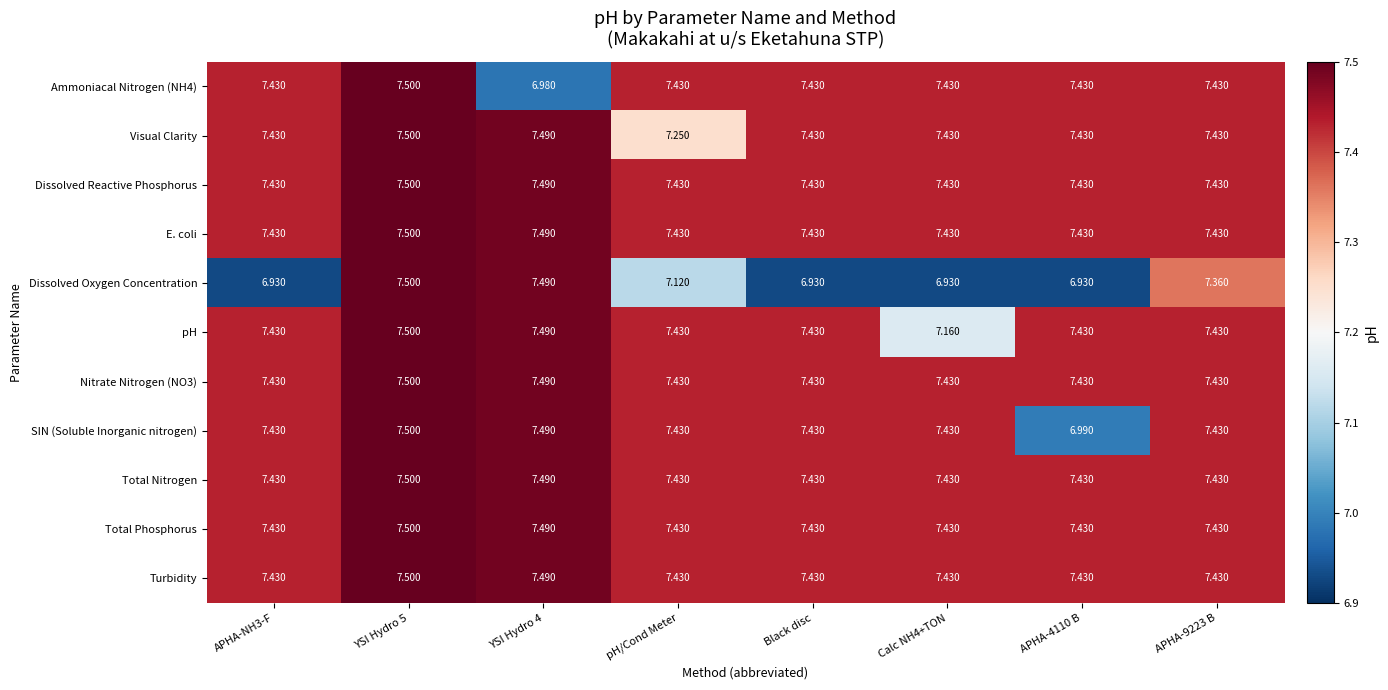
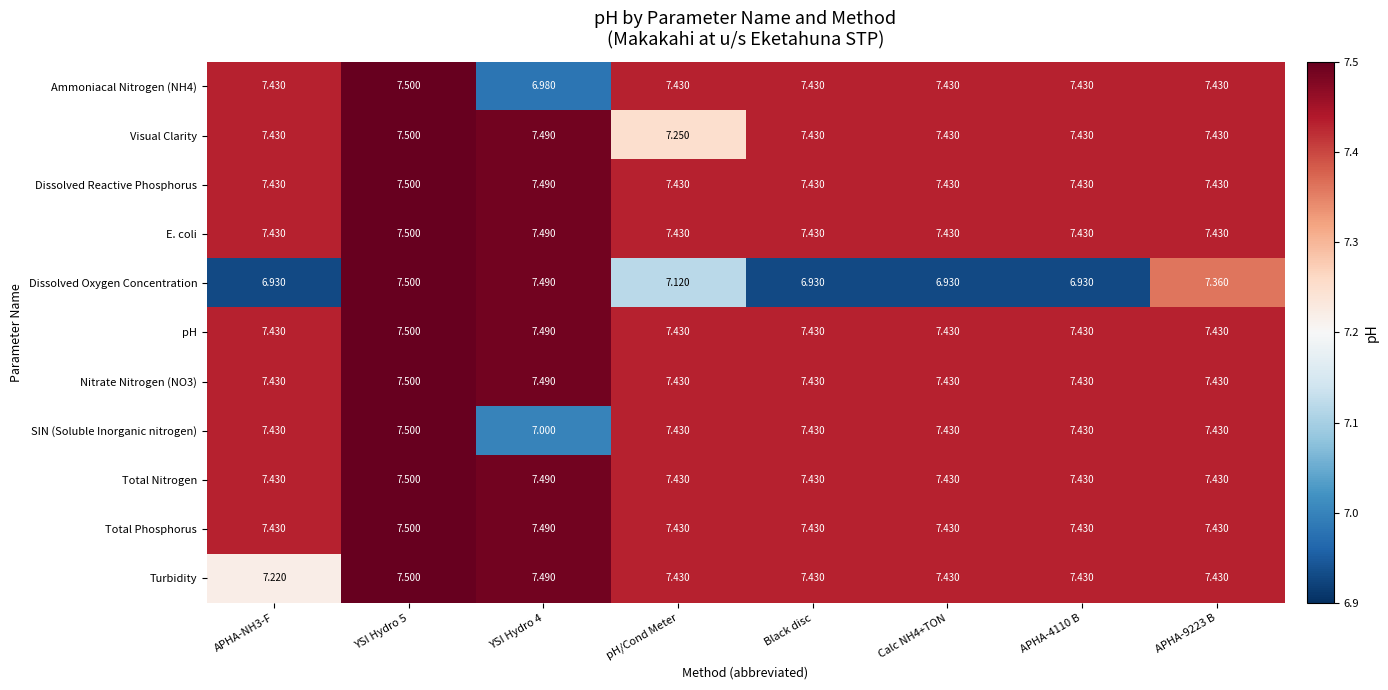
pH, Calc NH4+TON: 7.160 -> 7.430
SIN (Soluble Inorganic nitrogen), YSI Hydro 4: 7.490 -> 7.000
SIN (Soluble Inorganic nitrogen), APHA-4110 B: 6.990 -> 7.430
Turbidity, APHA-NH3-F: 7.430 -> 7.220
